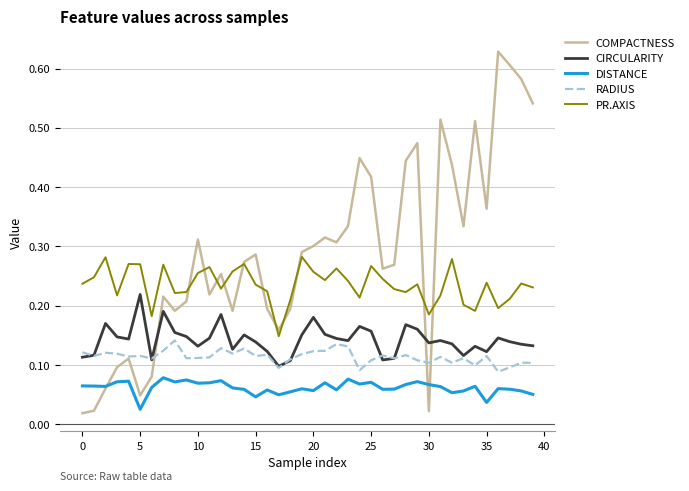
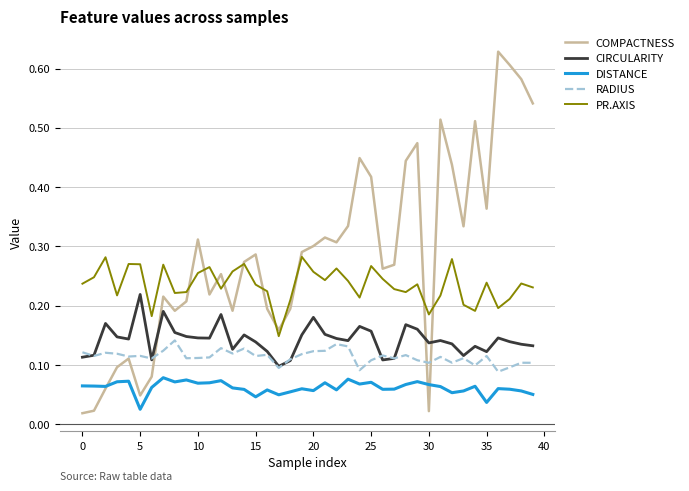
CIRCULARITY, 10: 0.13 -> 0.15
